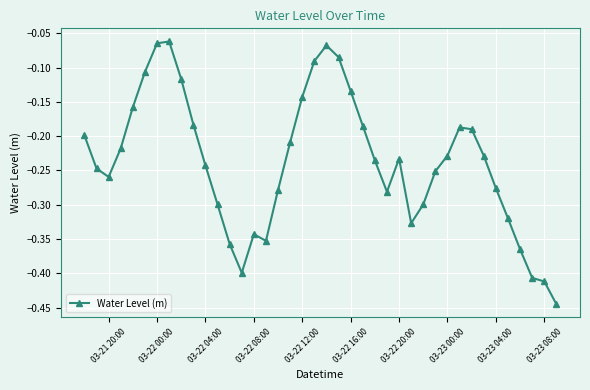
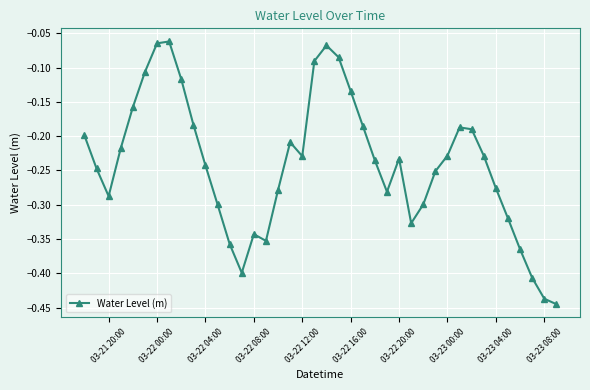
03-21 20:00: -0.26 -> -0.29
03-22 12:00: -0.14 -> -0.23
03-23 08:00: -0.41 -> -0.44
